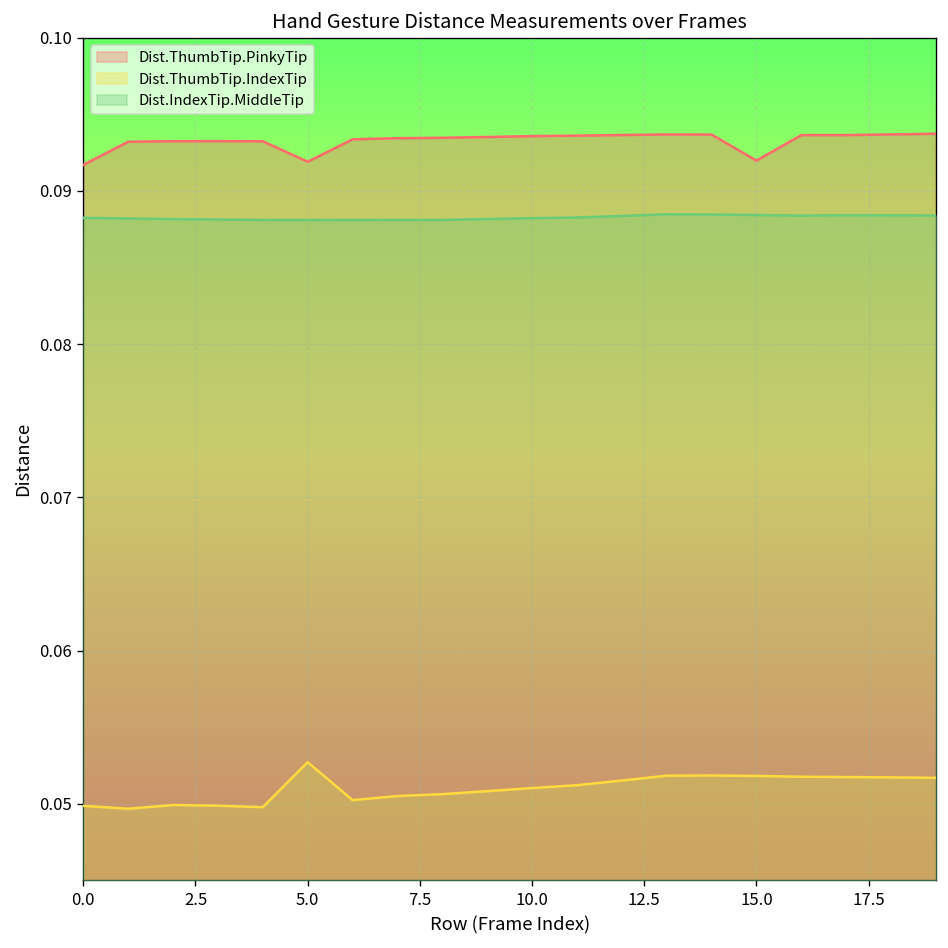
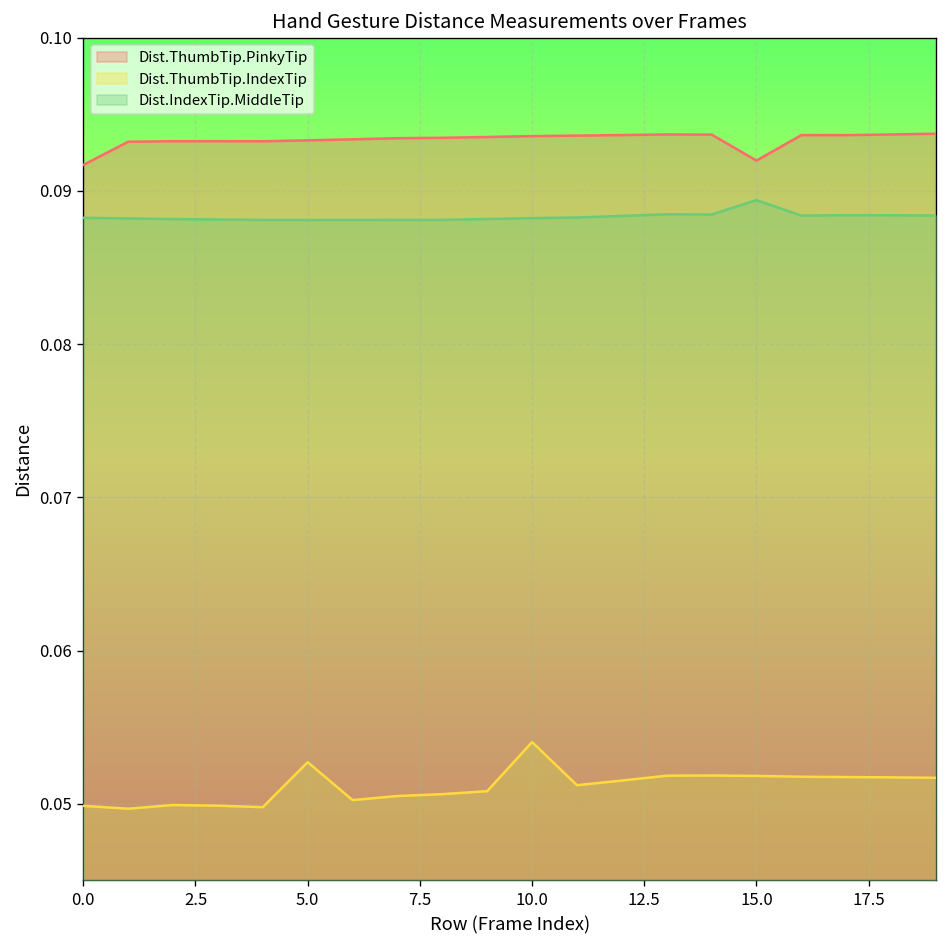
Dist.ThumbTip.PinkyTip, 5.0: 0.0919 -> 0.0933
Dist.ThumbTip.IndexTip, 10.0: 0.0510 -> 0.0540
Dist.IndexTip.MiddleTip, 15.0: 0.0884 -> 0.0894
